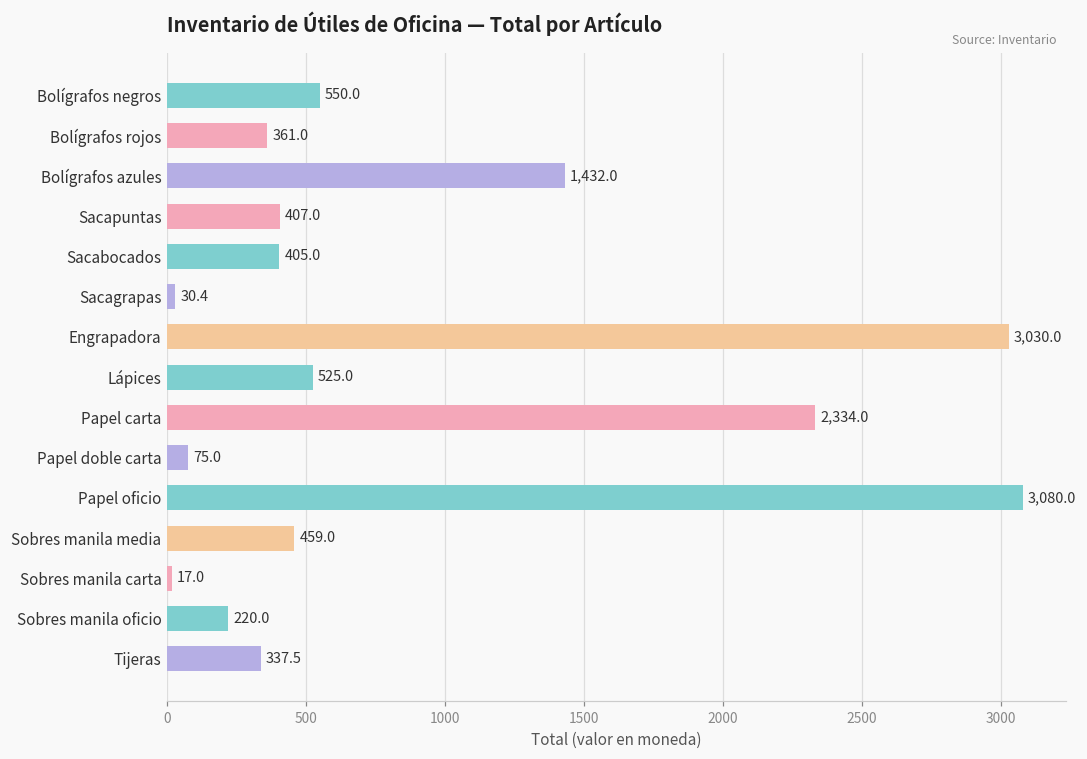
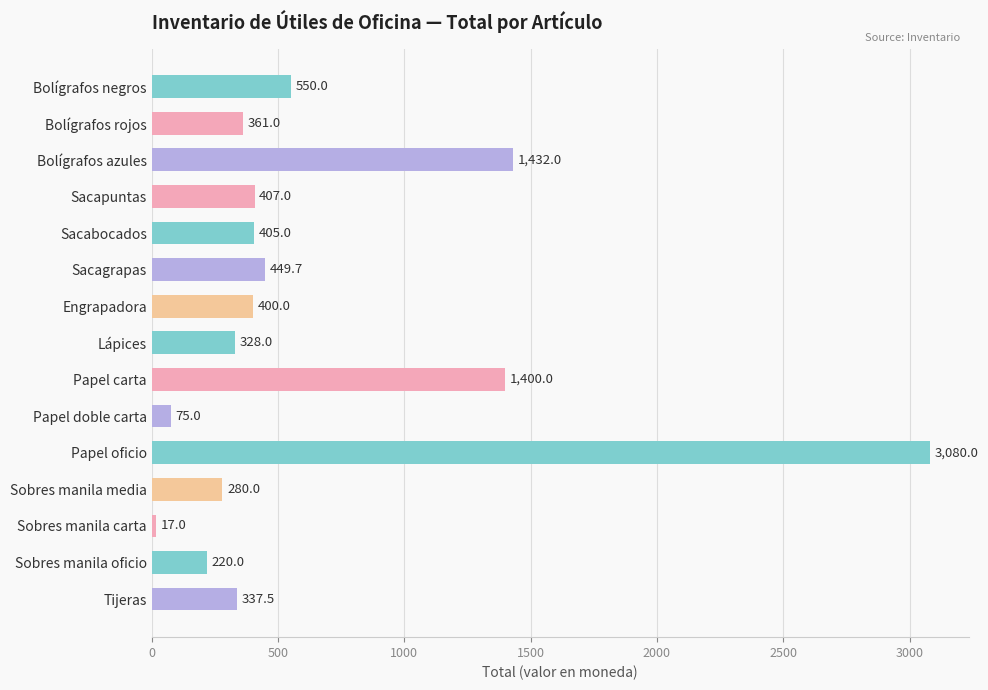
Sacagrapas: 30.4 -> 449.7
Engrapadora: 3,030.0 -> 400.0
Lápices: 525.0 -> 328.0
Papel carta: 2,334.0 -> 1,400.0
Sobres manila media: 459.0 -> 280.0
